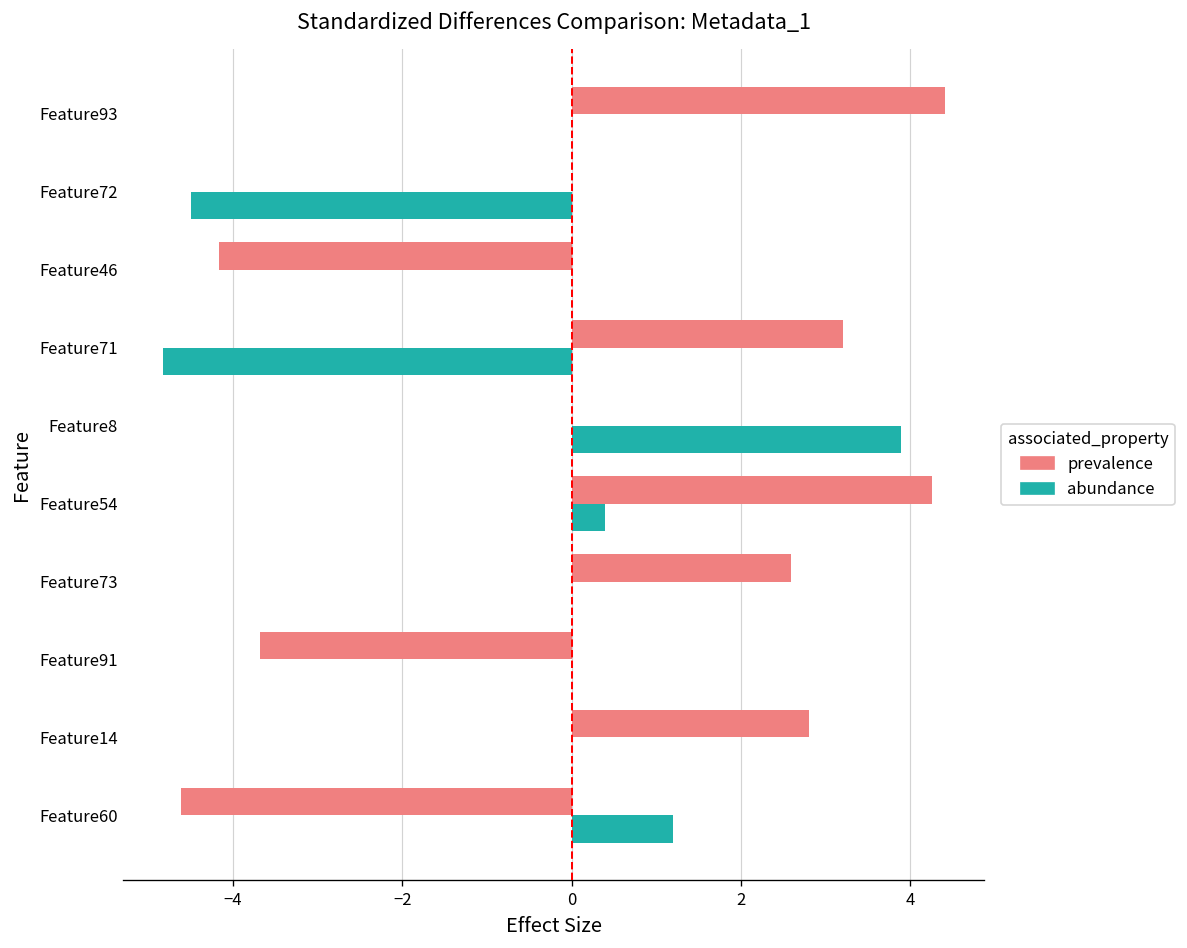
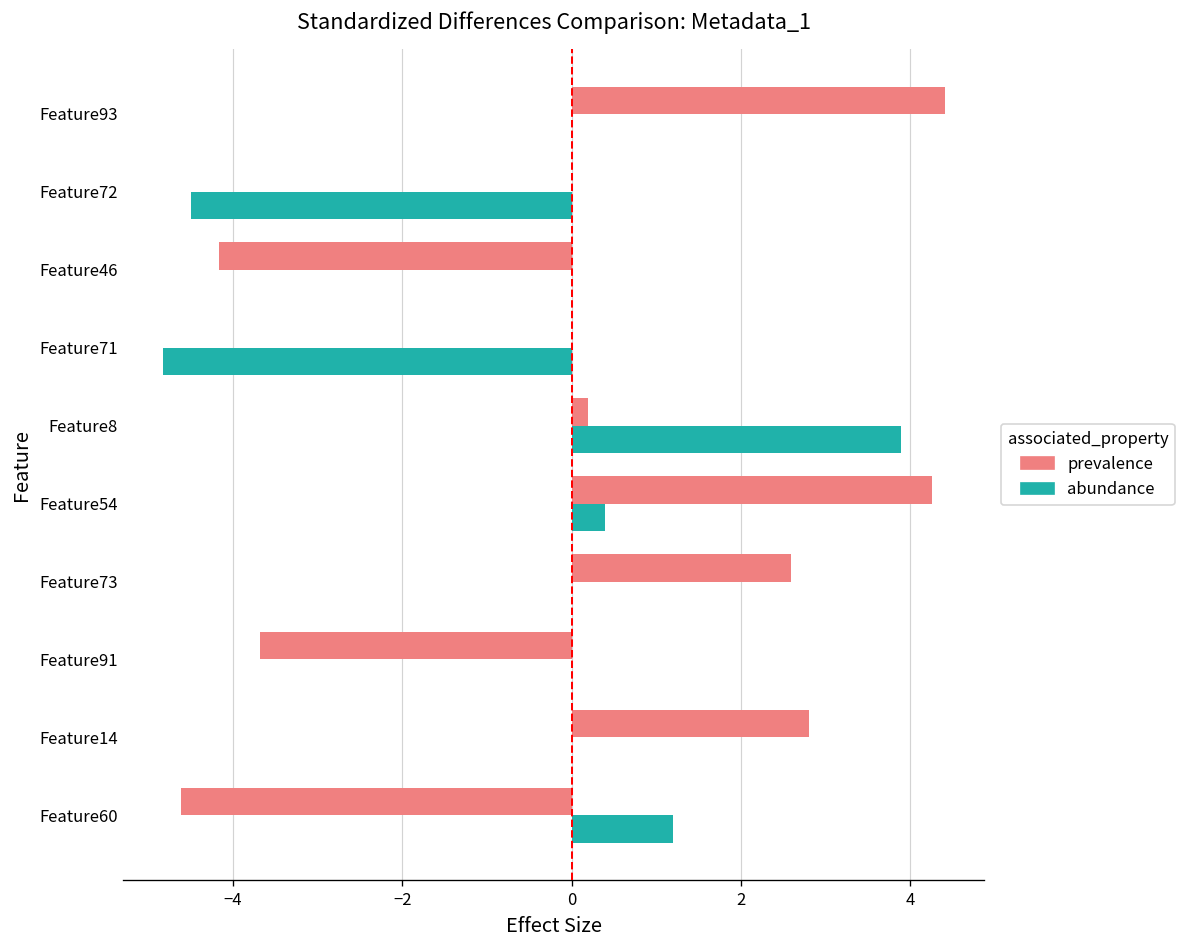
prevalence, Feature71: 3.2 -> 0.0
prevalence, Feature8: 0.0 -> 0.2
